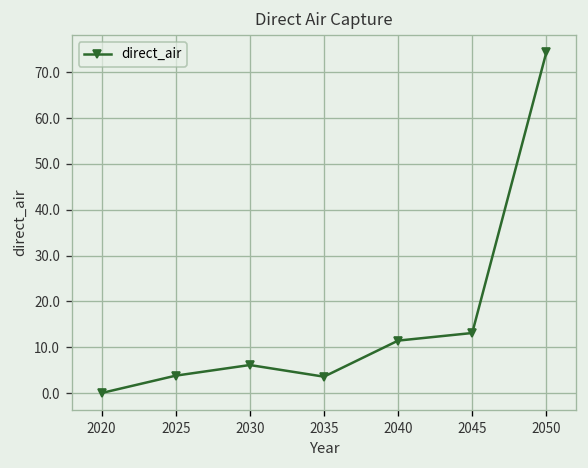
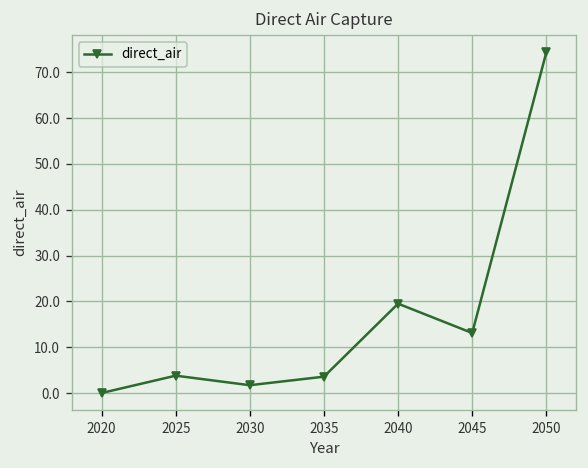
2030: 6 -> 2
2040: 11 -> 20
